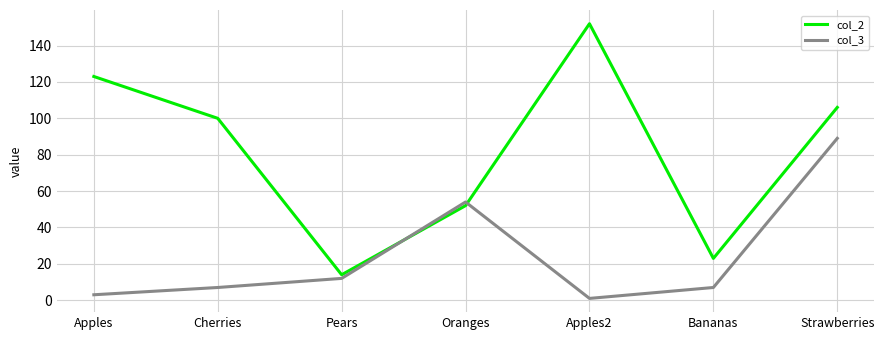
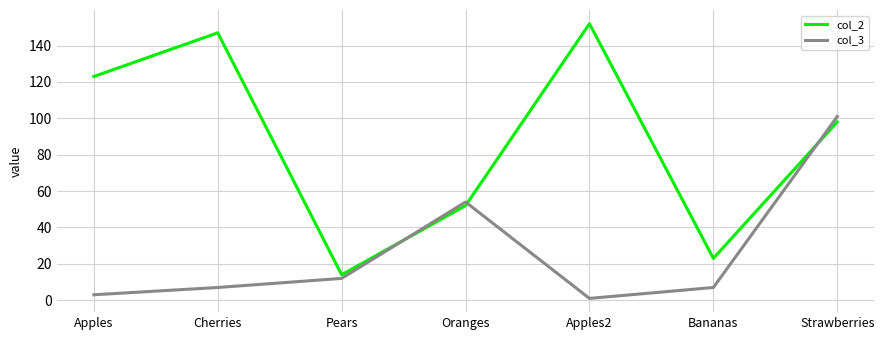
col_2, Cherries: 100 -> 147
col_2, Strawberries: 106 -> 98
col_3, Strawberries: 89 -> 101
